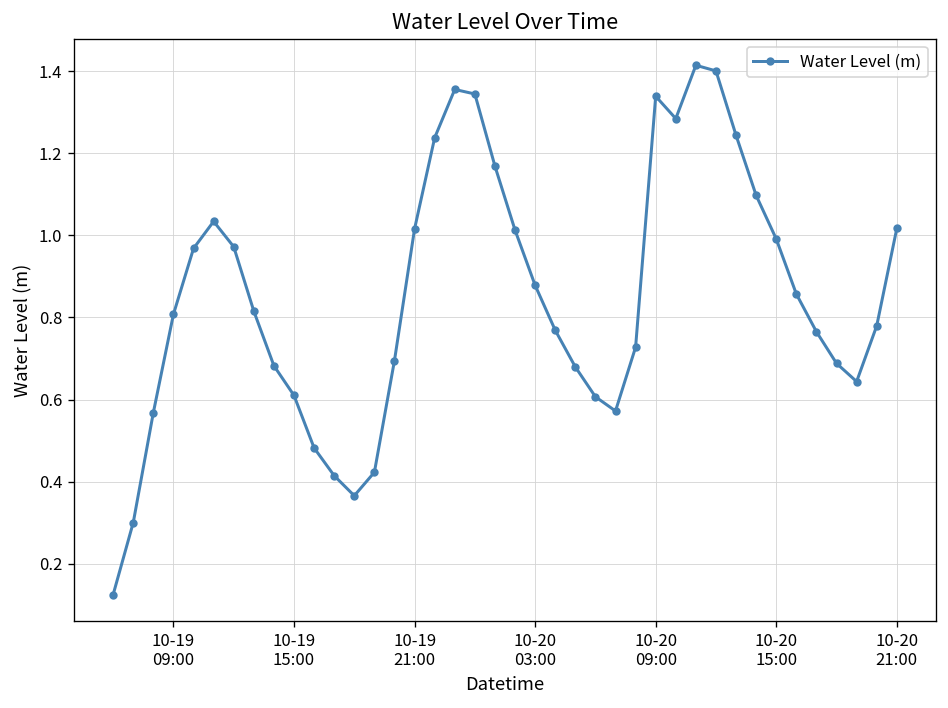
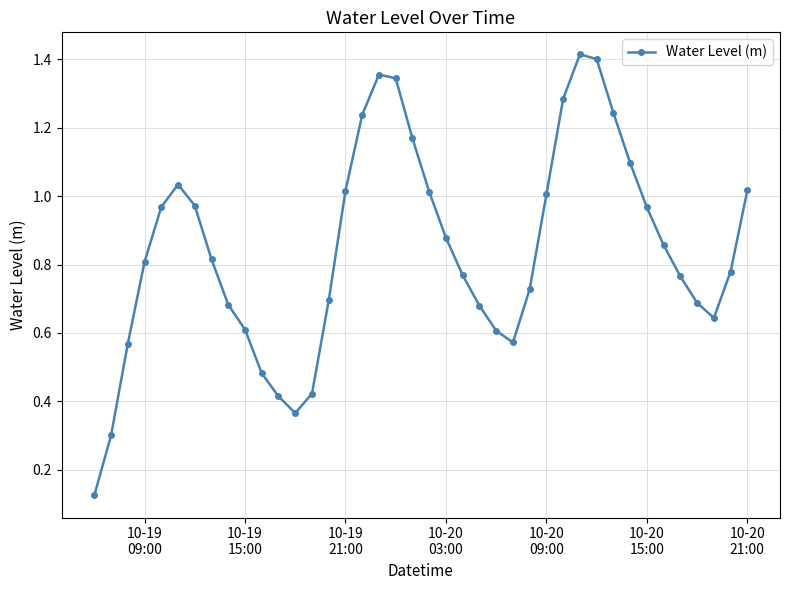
10-20 09:00: 1.34 -> 1.00
10-20 15:00: 0.99 -> 0.97
